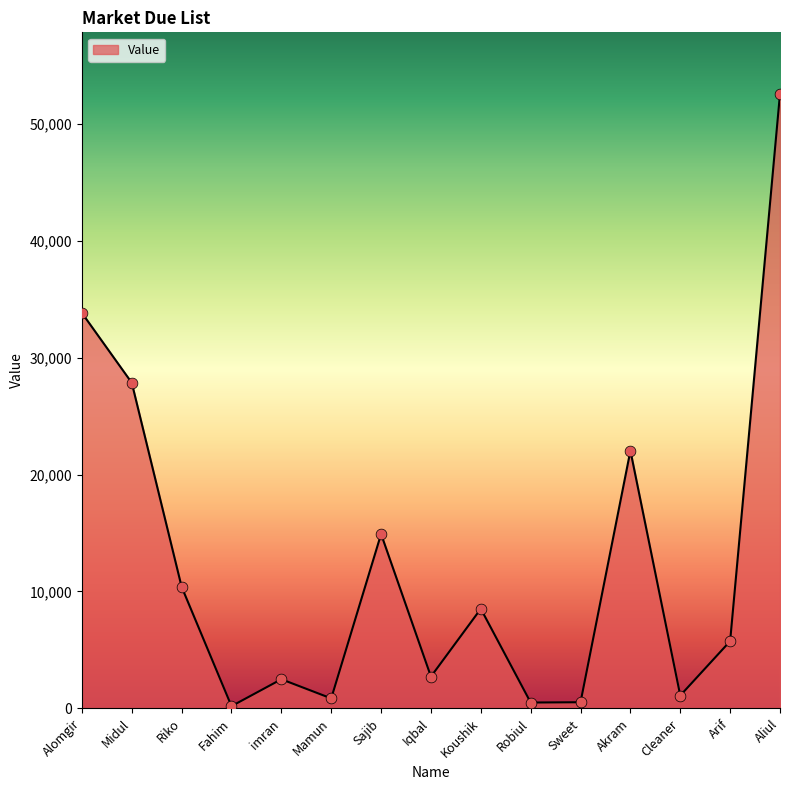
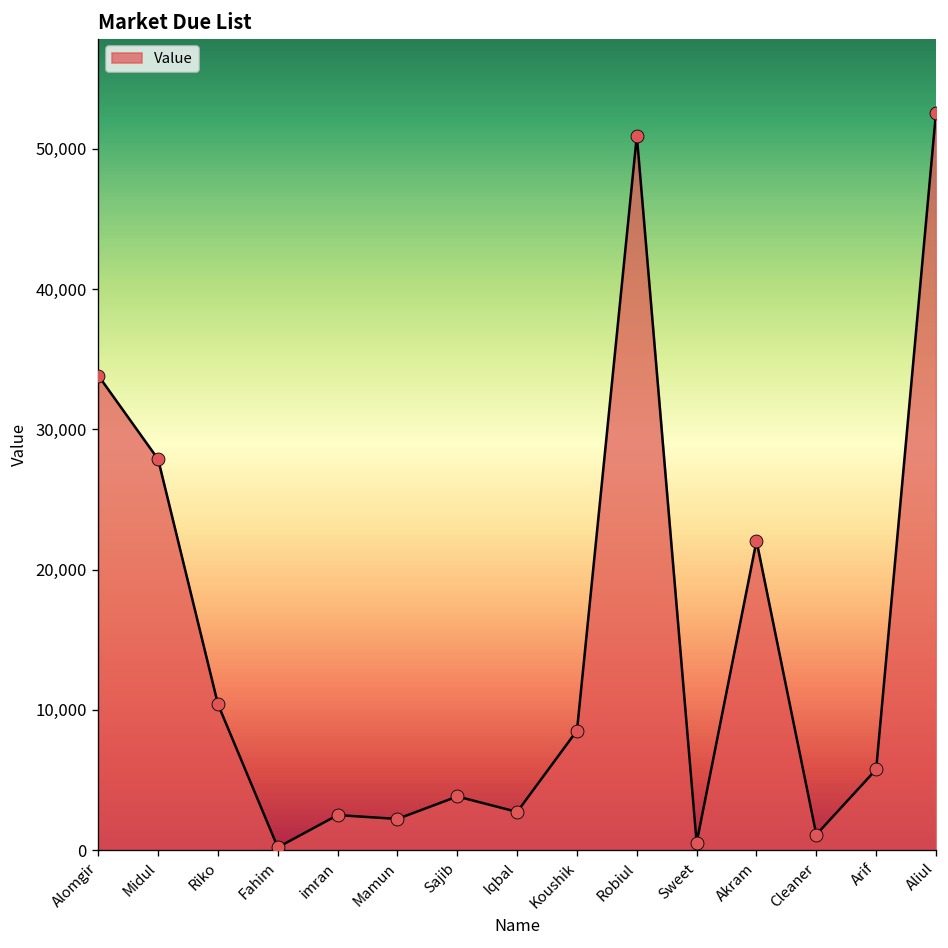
Mamun: 900 -> 2,200
Sajib: 14,900 -> 3,800
Robiul: 500 -> 50,900
